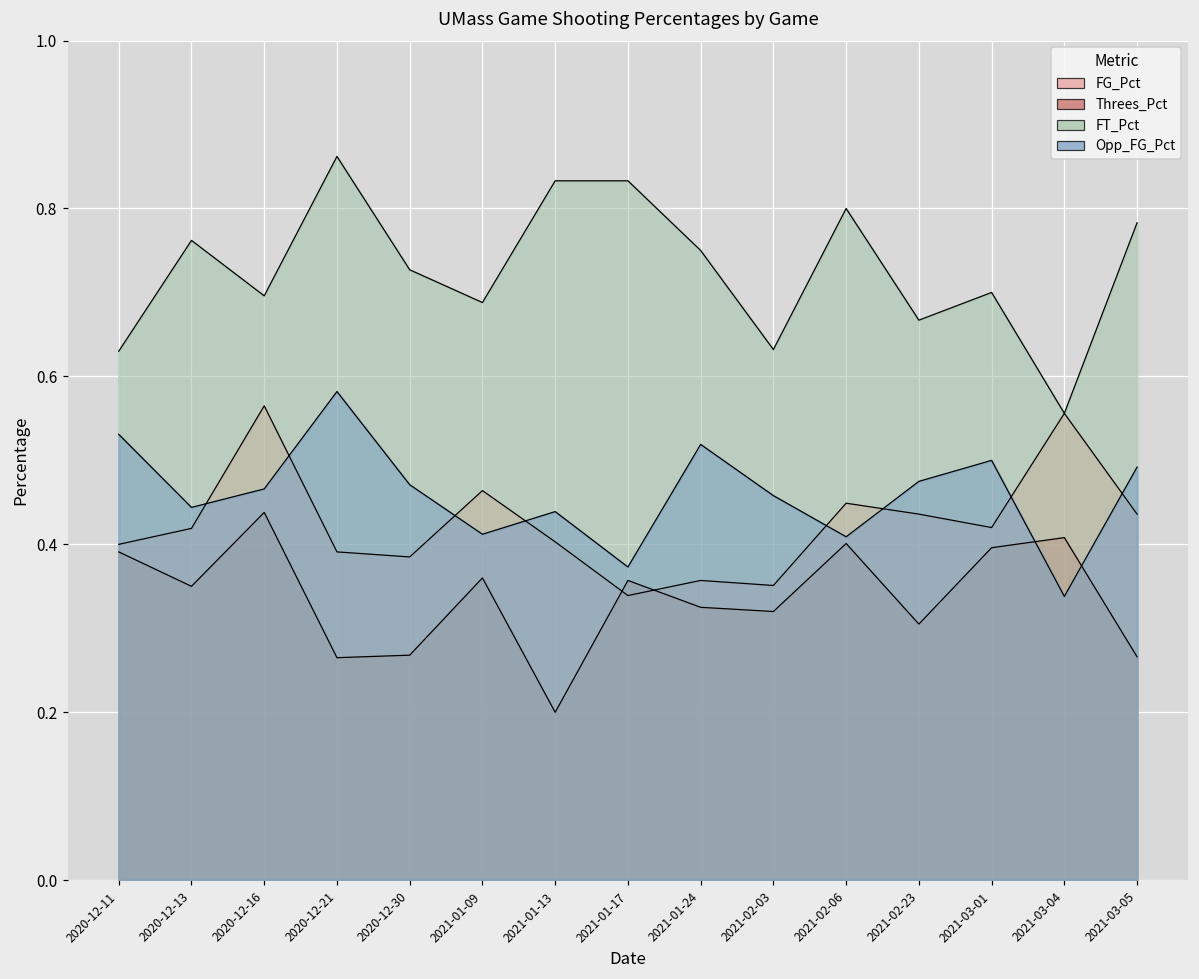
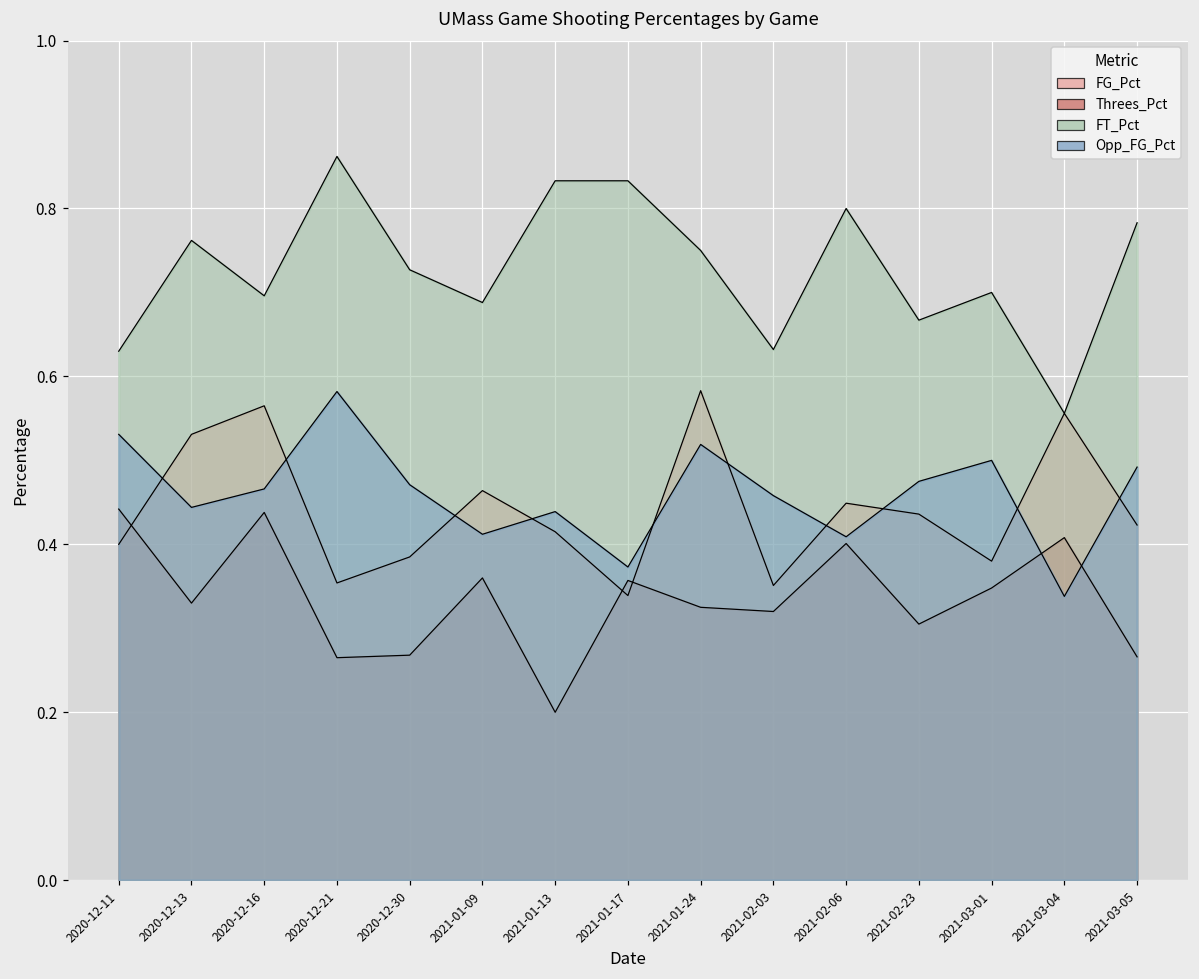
Threes_Pct, 2020-12-11: 0.39 -> 0.44
FG_Pct, 2020-12-13: 0.42 -> 0.53
Threes_Pct, 2020-12-13: 0.35 -> 0.33
FG_Pct, 2020-12-21: 0.39 -> 0.35
FG_Pct, 2021-01-13: 0.40 -> 0.42
FG_Pct, 2021-01-24: 0.36 -> 0.58
FG_Pct, 2021-03-01: 0.42 -> 0.38
Threes_Pct, 2021-03-01: 0.40 -> 0.35
FG_Pct, 2021-03-05: 0.44 -> 0.42
